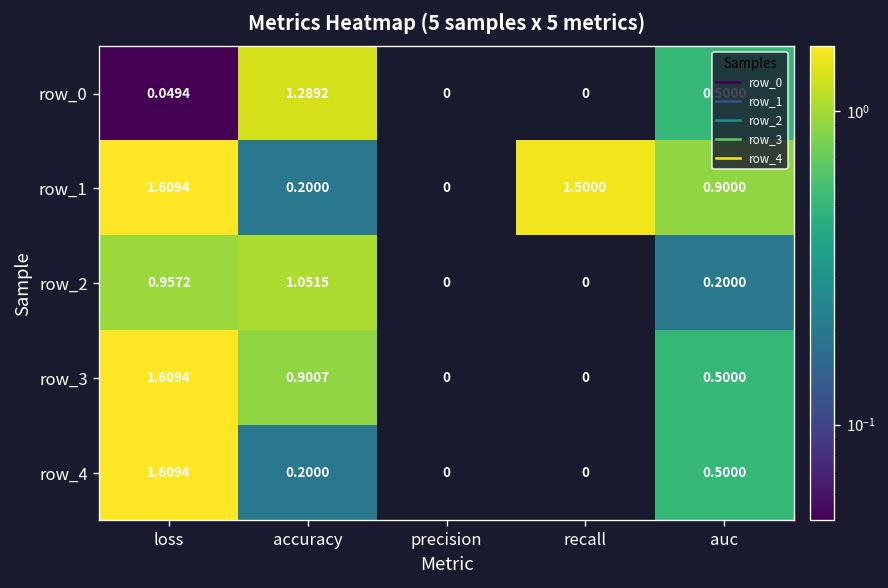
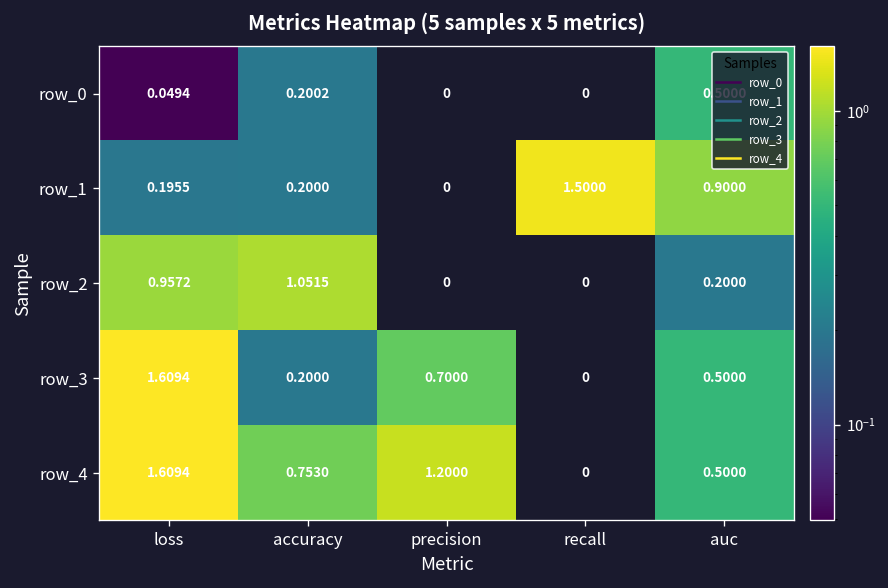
row_0, accuracy: 1.2892 -> 0.2002
row_1, loss: 1.6094 -> 0.1955
row_3, accuracy: 0.9007 -> 0.2000
row_3, precision: 0 -> 0.7000
row_4, accuracy: 0.2000 -> 0.7530
row_4, precision: 0 -> 1.2000
